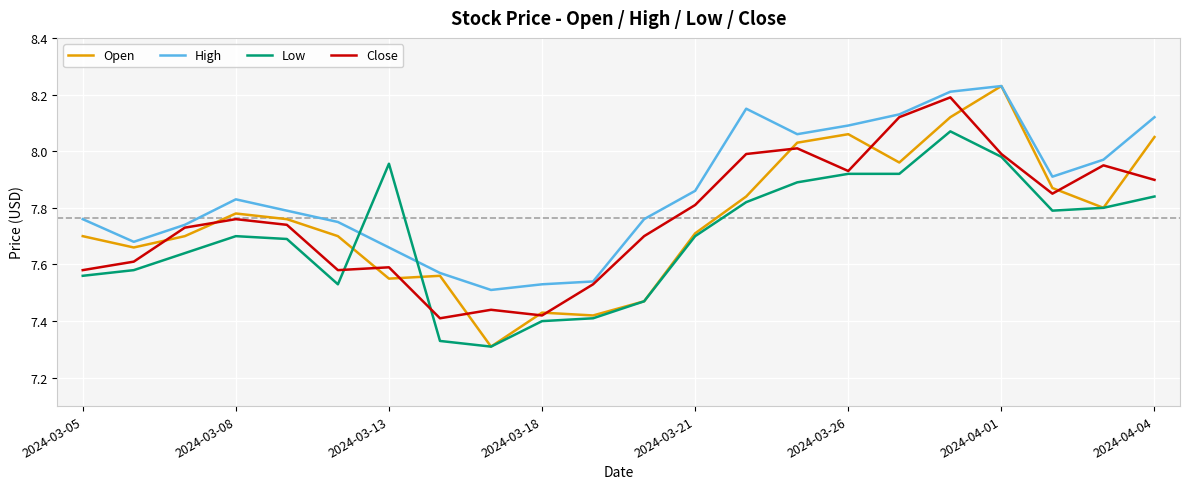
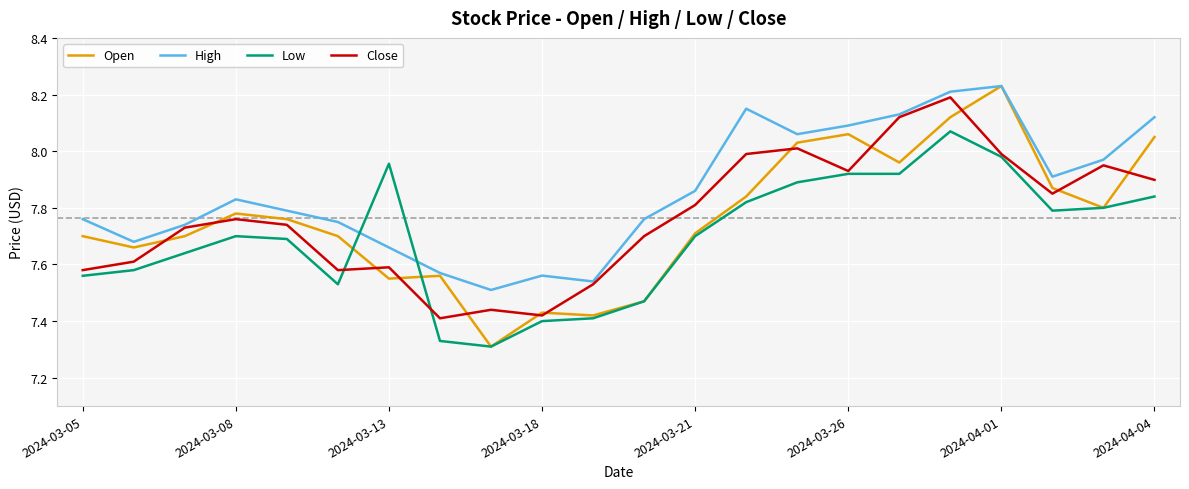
High, 2024-03-18: 7.53 -> 7.56
